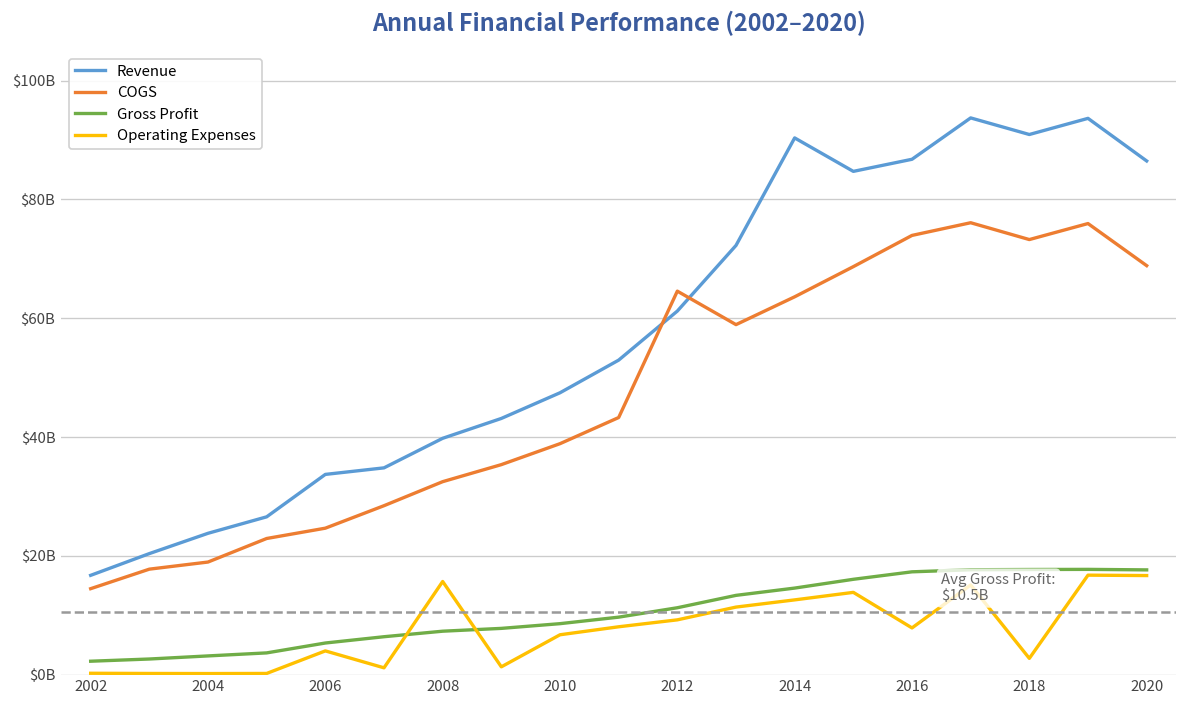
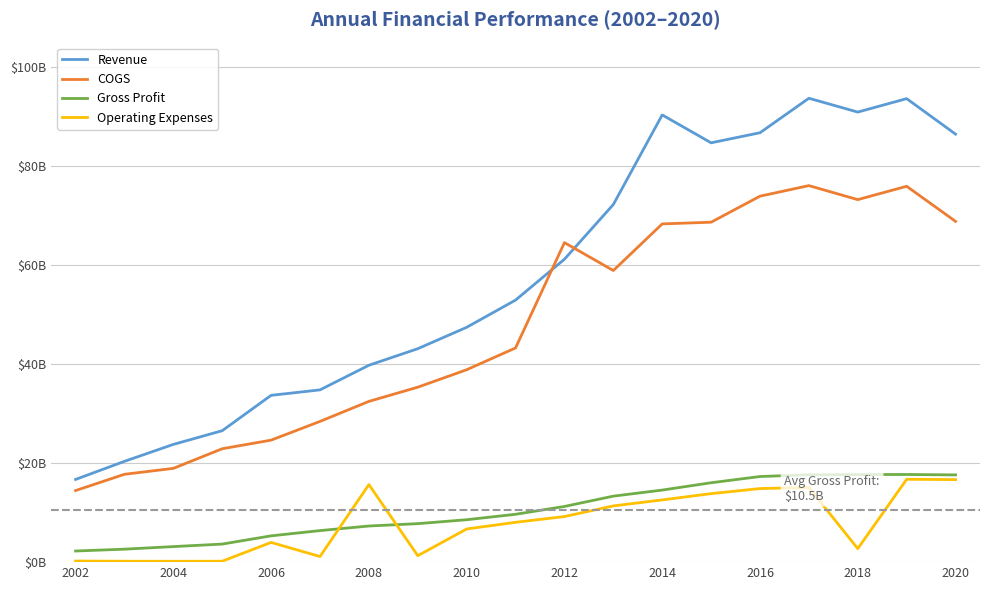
COGS, 2014: $64000000000 -> $68000000000
Operating Expenses, 2016: $8000000000 -> $15000000000
